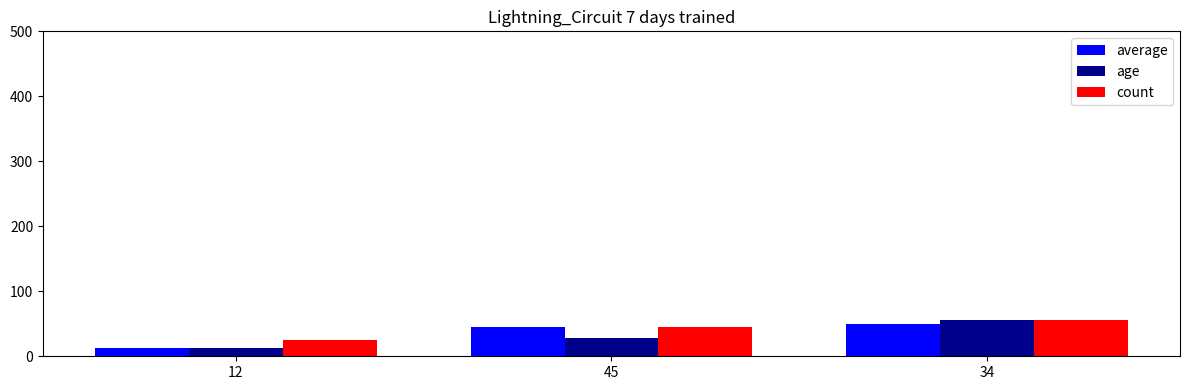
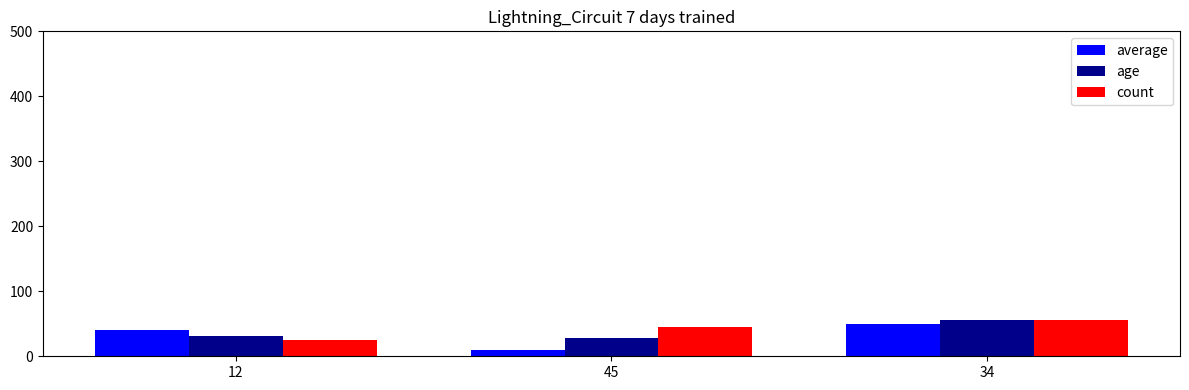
average, 12: 10 -> 40
age, 12: 10 -> 30
average, 45: 50 -> 10
